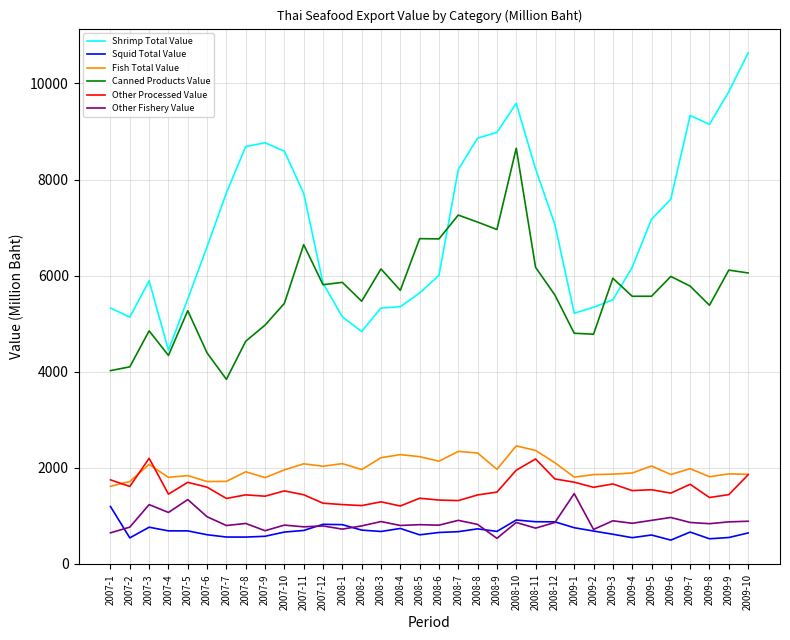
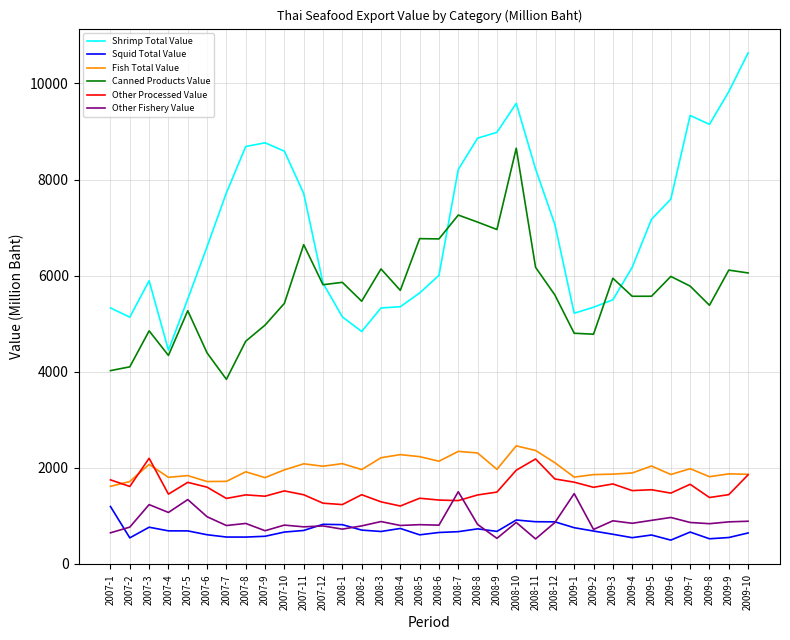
Other Processed Value, 2008-2: 1200 -> 1400
Other Fishery Value, 2008-7: 900 -> 1500
Other Fishery Value, 2008-11: 700 -> 500
